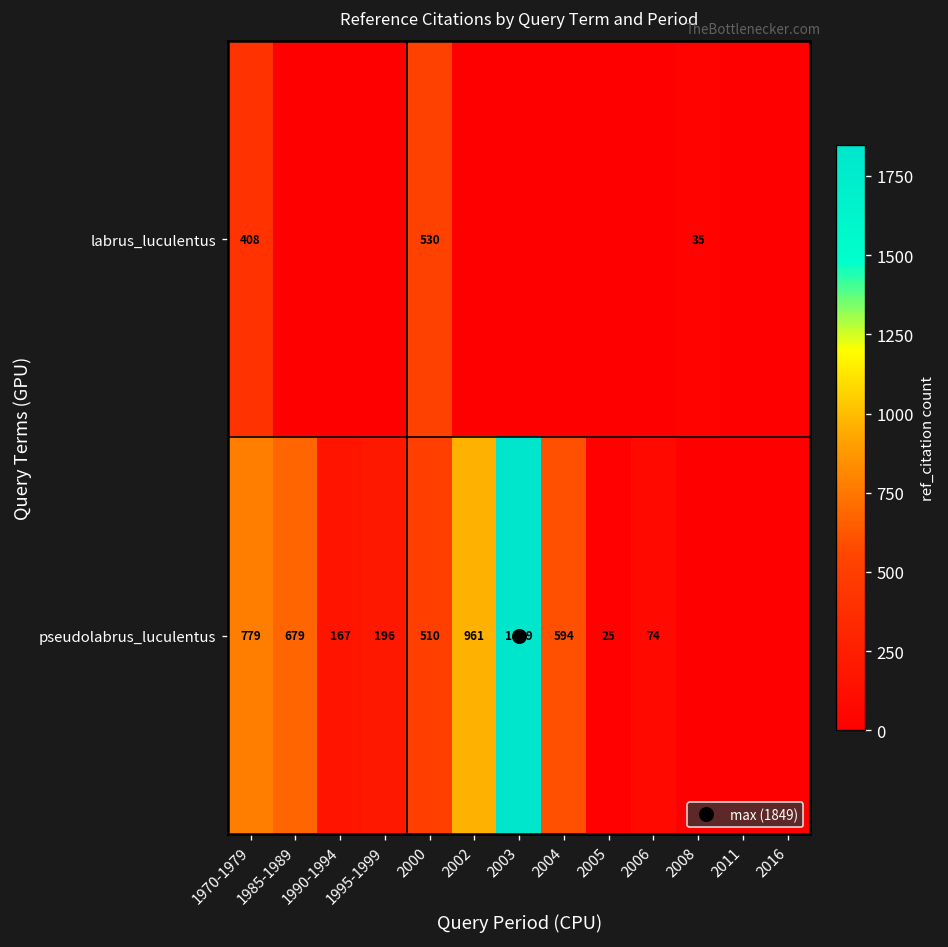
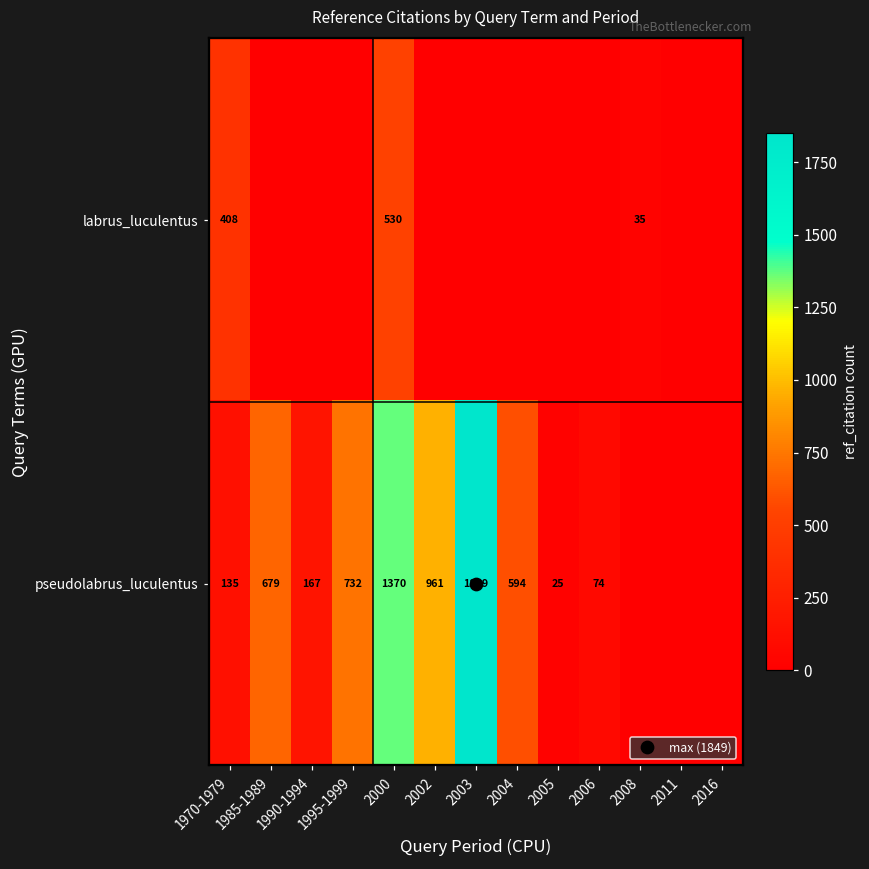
pseudolabrus_luculentus, 1970-1979: 779 -> 135
pseudolabrus_luculentus, 1995-1999: 196 -> 732
pseudolabrus_luculentus, 2000: 510 -> 1370
